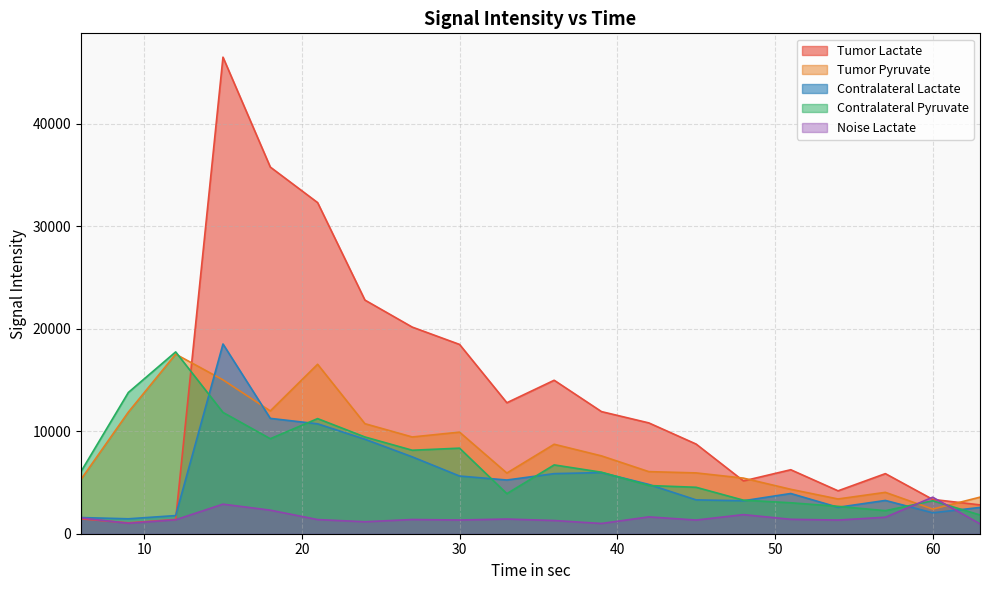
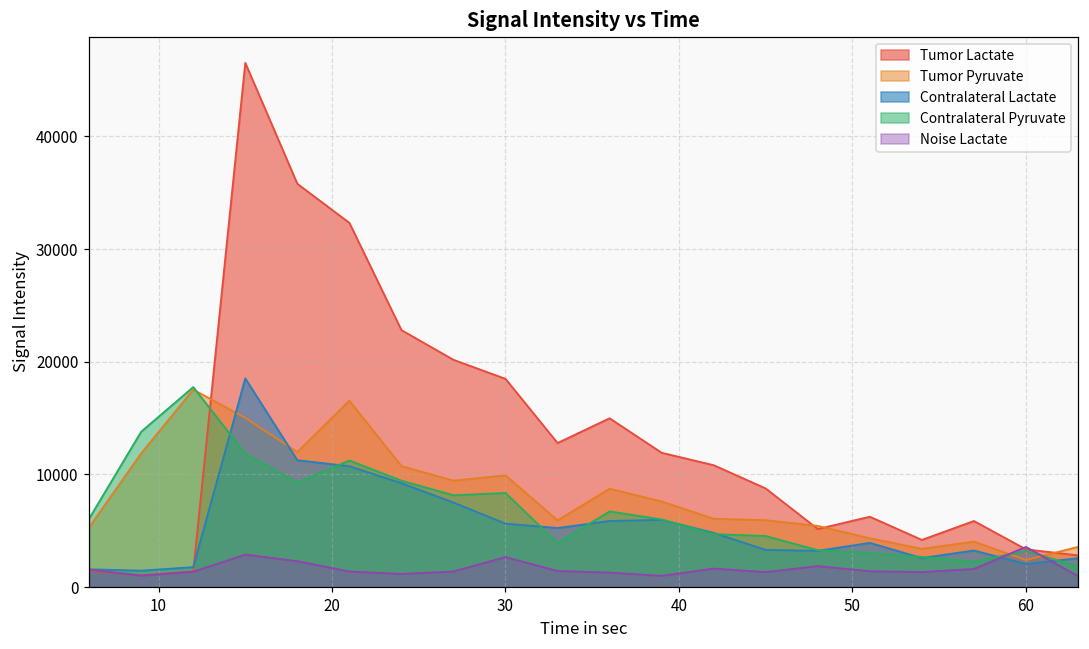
Noise Lactate, 30: 1300 -> 2700
